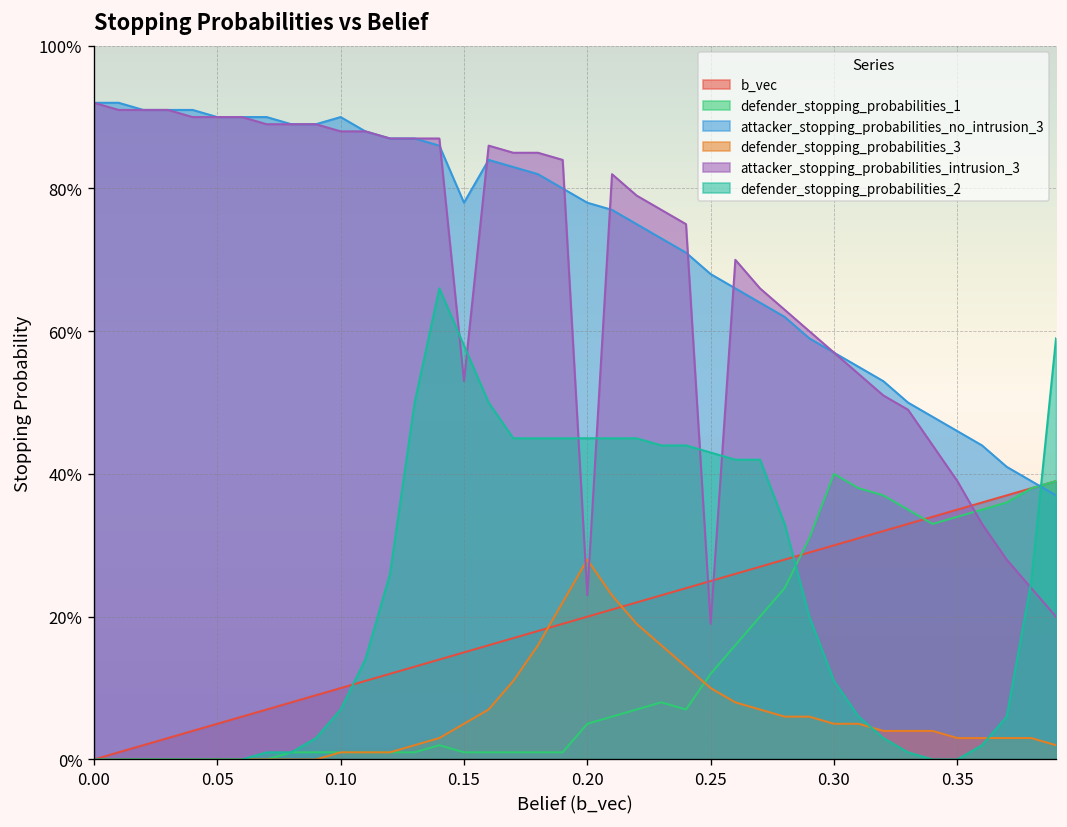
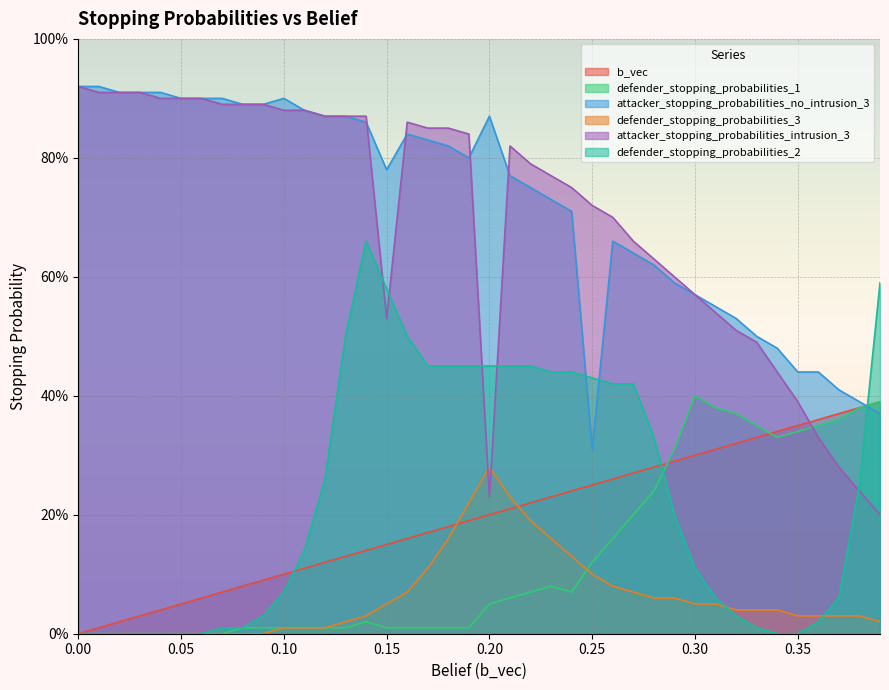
attacker_stopping_probabilities_no_intrusion_3, 0.20: 78% -> 87%
attacker_stopping_probabilities_no_intrusion_3, 0.25: 68% -> 31%
attacker_stopping_probabilities_intrusion_3, 0.25: 19% -> 72%
attacker_stopping_probabilities_no_intrusion_3, 0.35: 46% -> 44%
